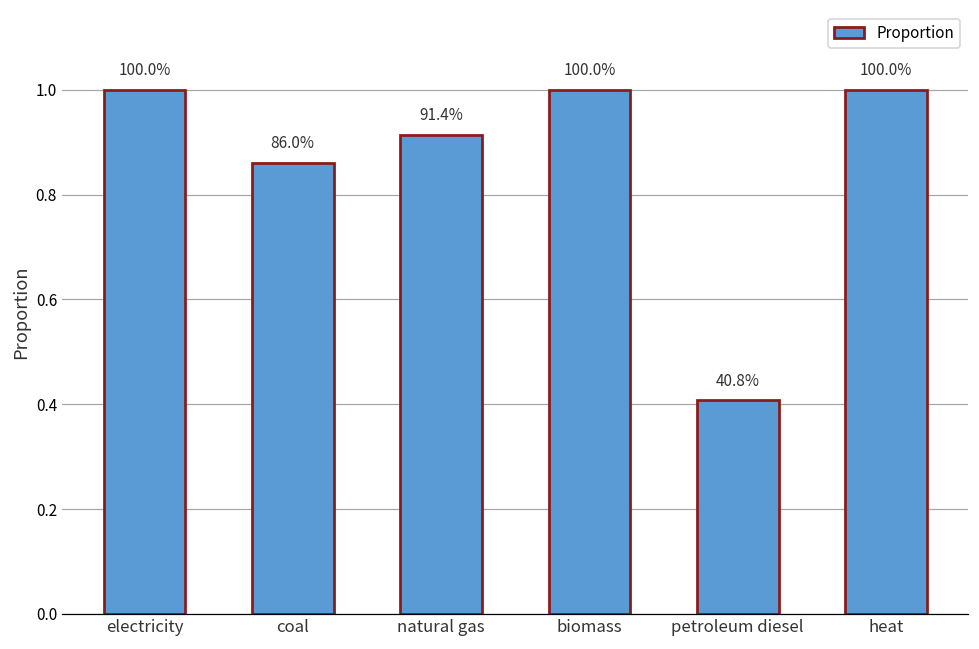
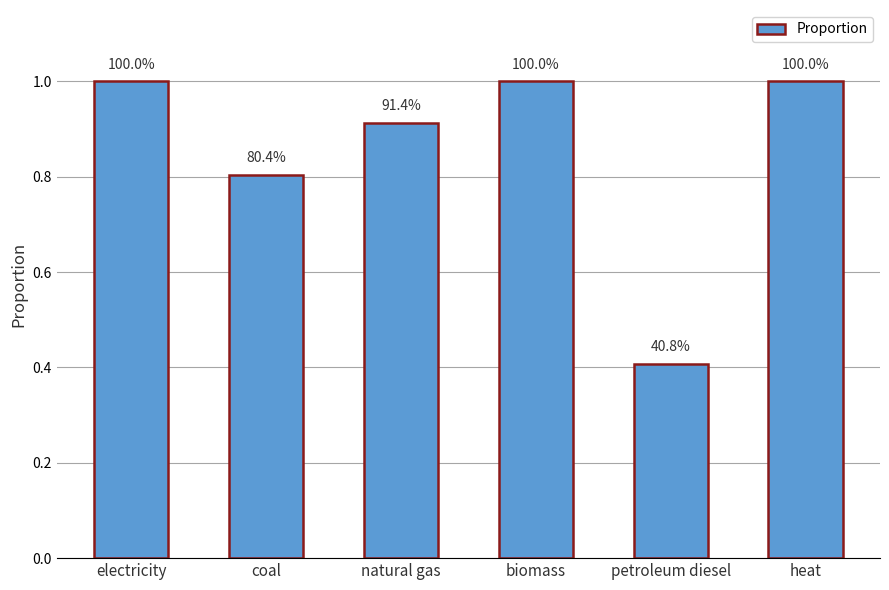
coal: 86.0% -> 80.4%
